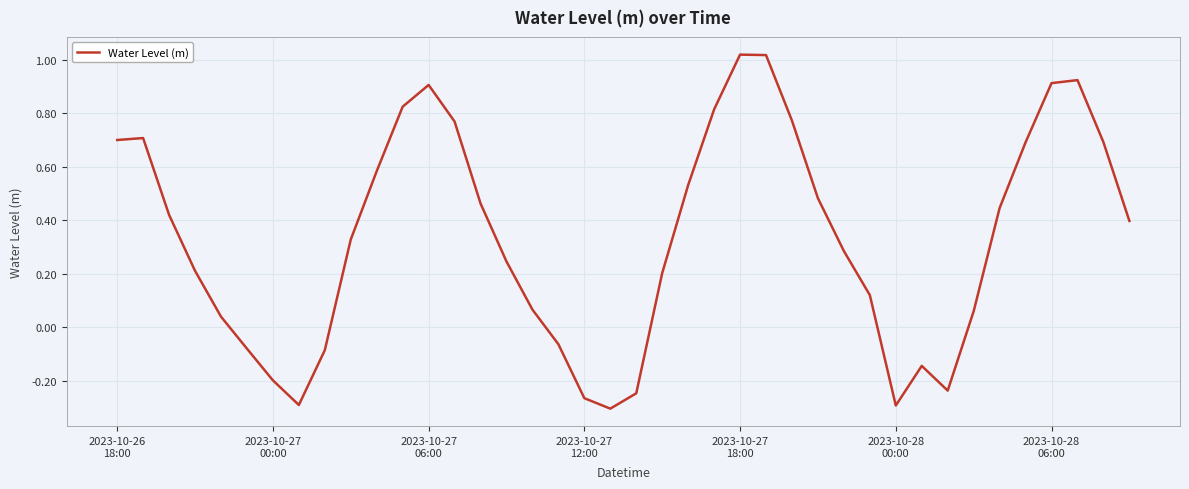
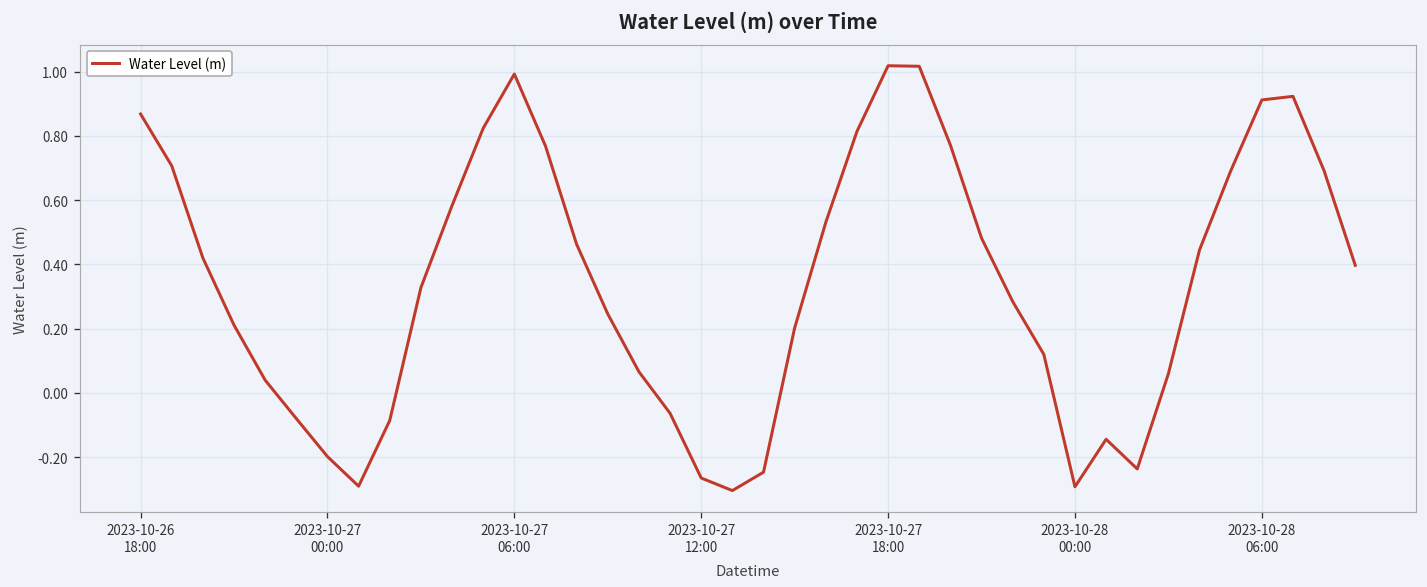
2023-10-26 18:00: 0.70 -> 0.87
2023-10-27 06:00: 0.91 -> 0.99
